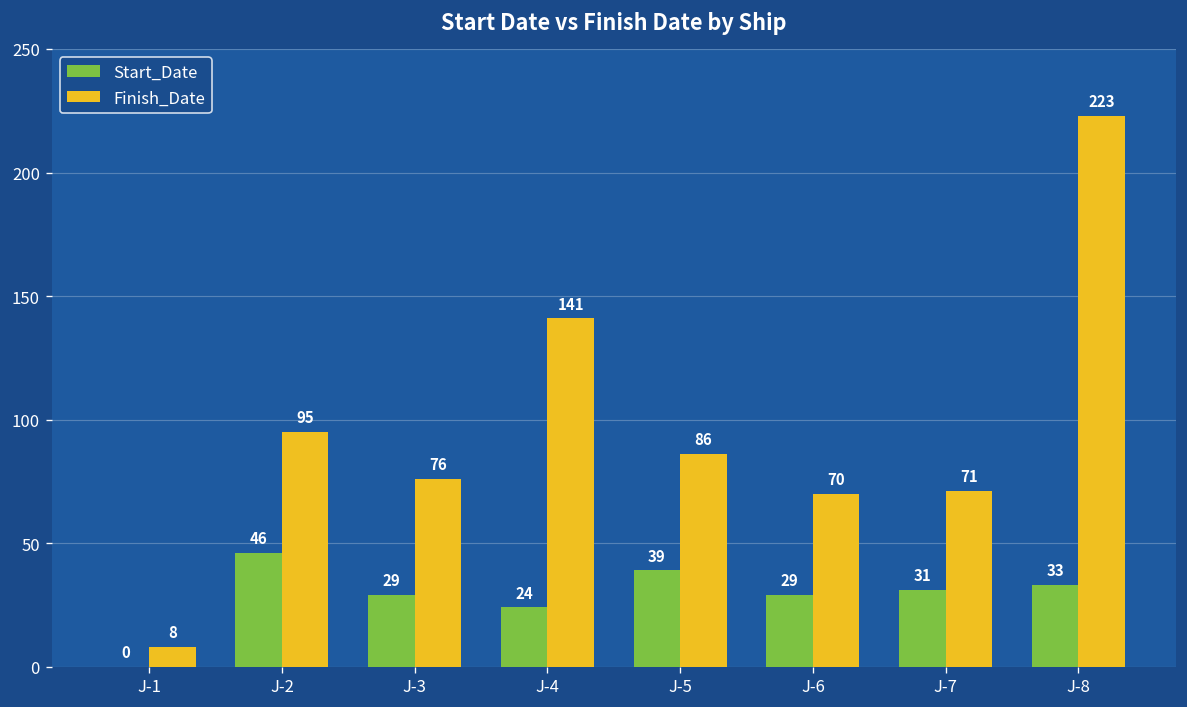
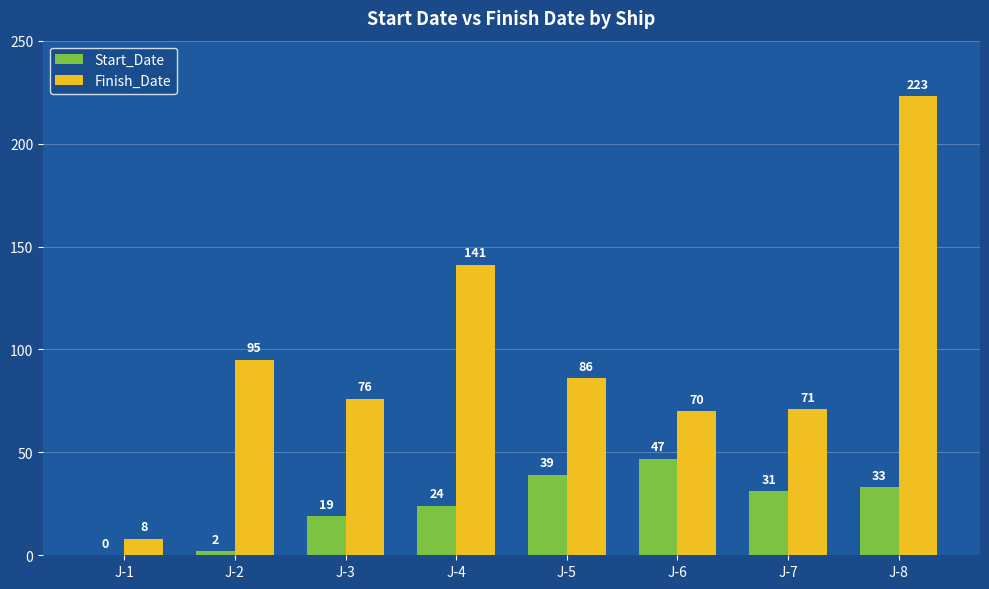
Start_Date, J-2: 46 -> 2
Start_Date, J-3: 29 -> 19
Start_Date, J-6: 29 -> 47
